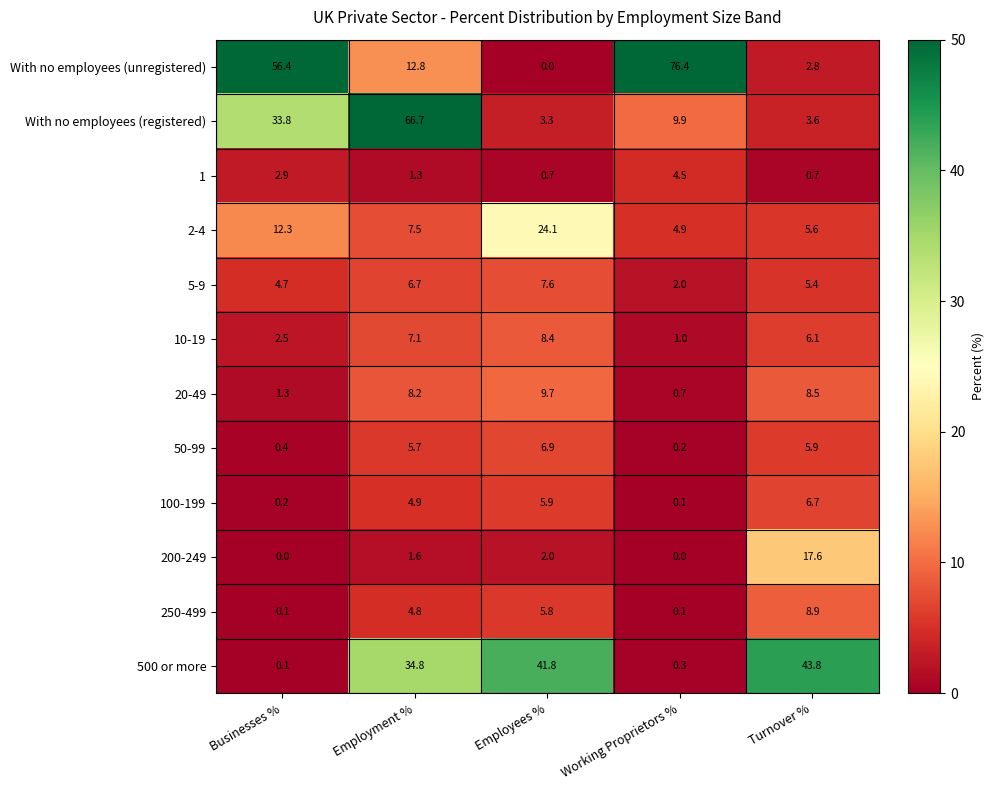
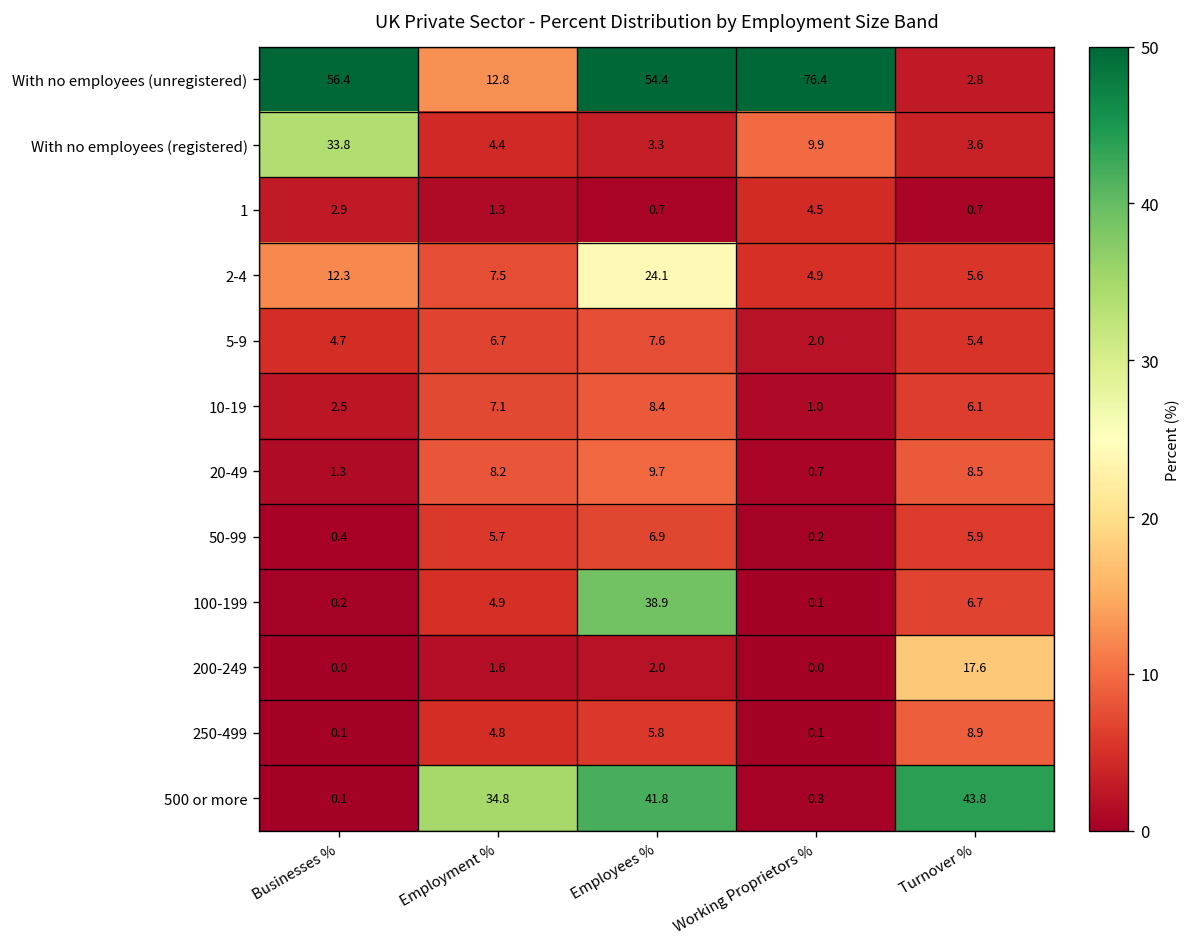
With no employees (unregistered), Employees %: 0.0 -> 54.4
With no employees (registered), Employment %: 66.7 -> 4.4
100-199, Employees %: 5.9 -> 38.9
